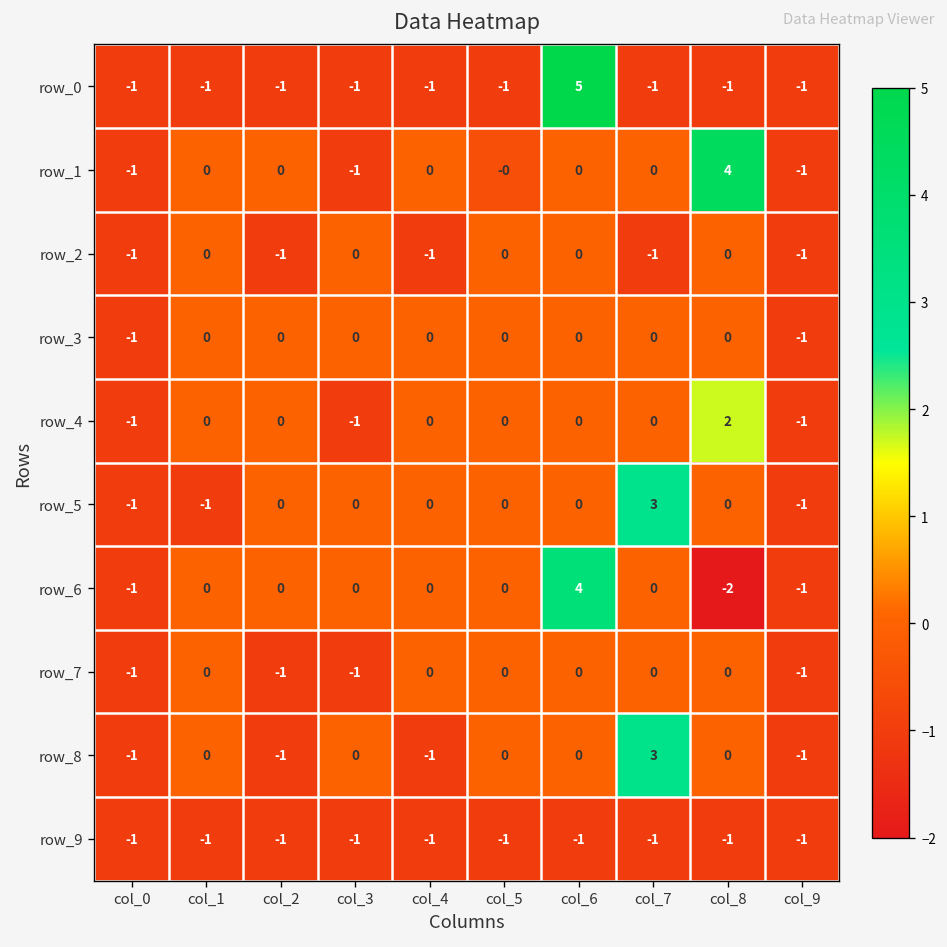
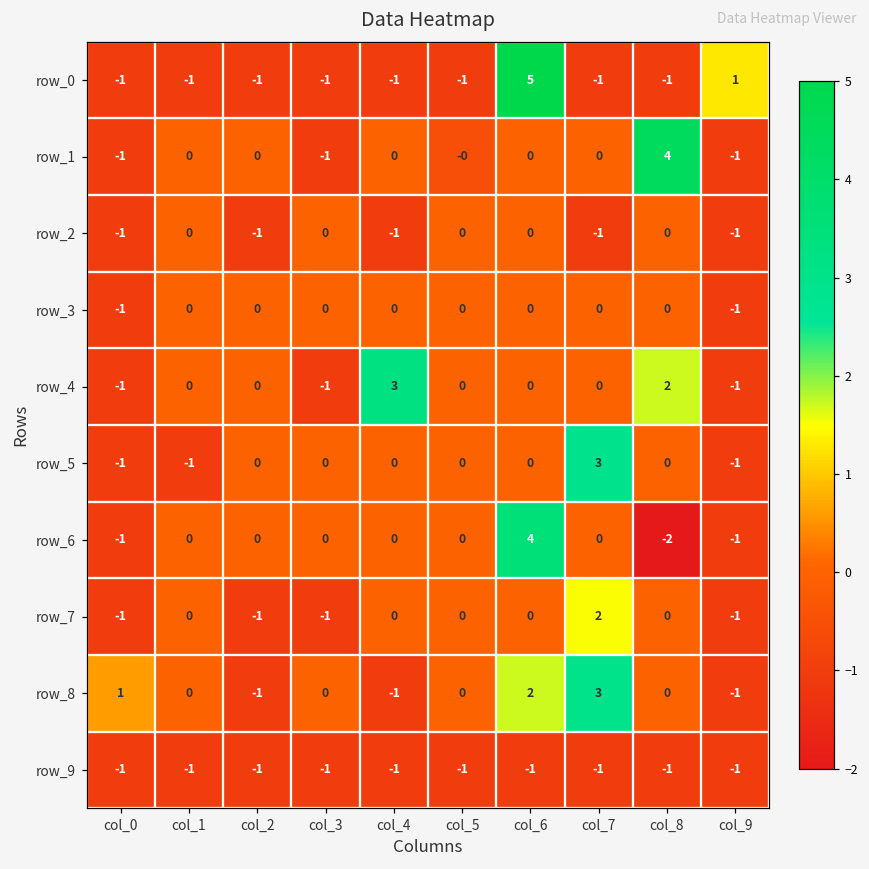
row_0, col_9: -1 -> 1
row_4, col_4: 0 -> 3
row_7, col_7: 0 -> 2
row_8, col_0: -1 -> 1
row_8, col_6: 0 -> 2
